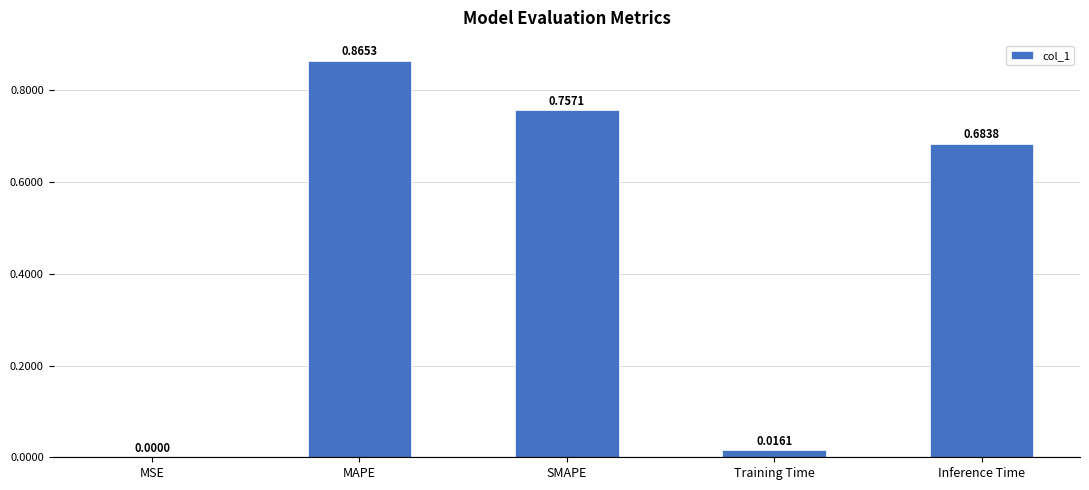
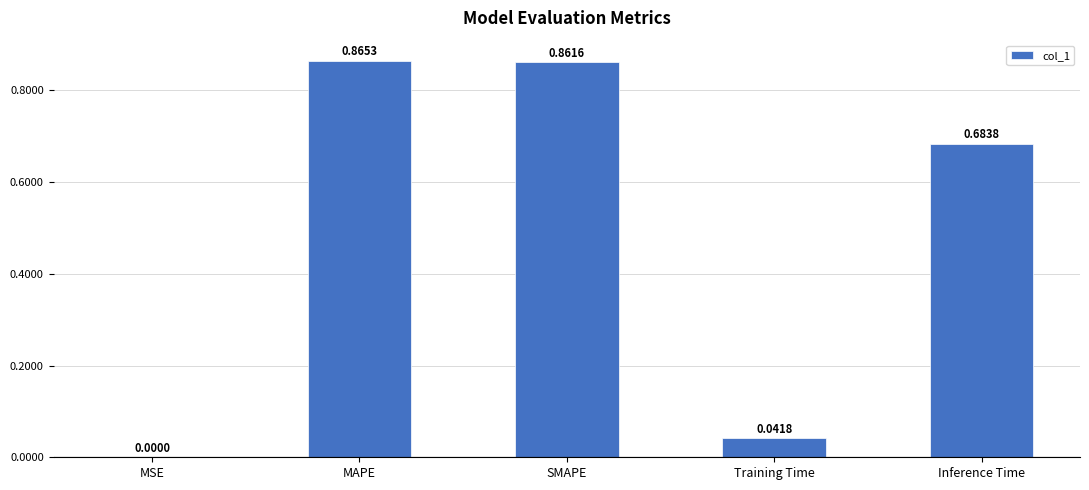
SMAPE: 0.7571 -> 0.8616
Training Time: 0.0161 -> 0.0418
